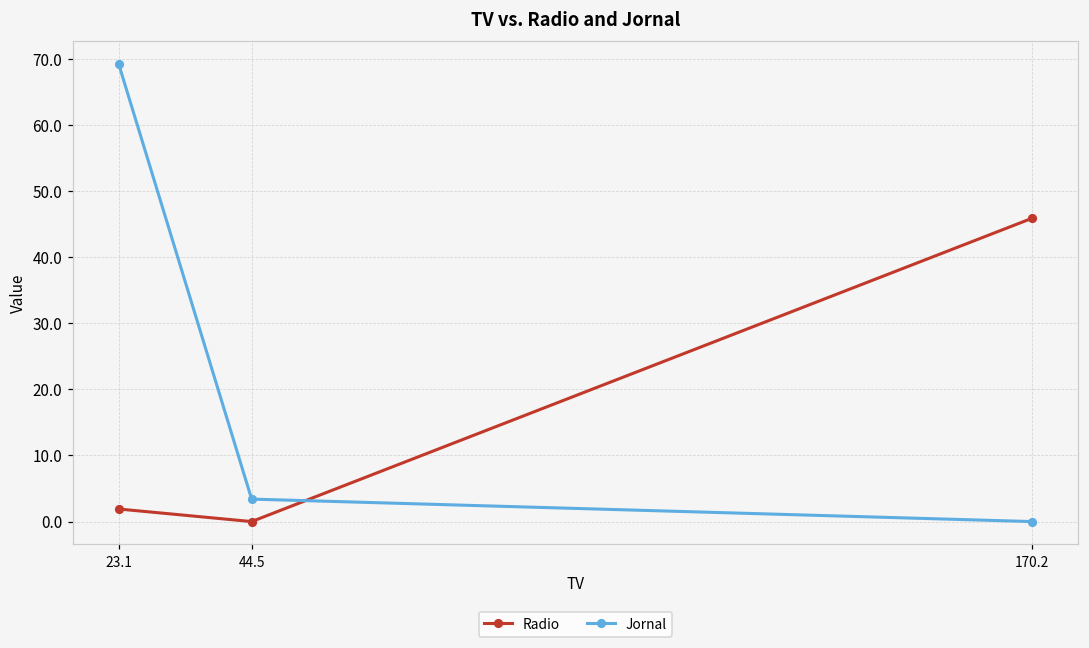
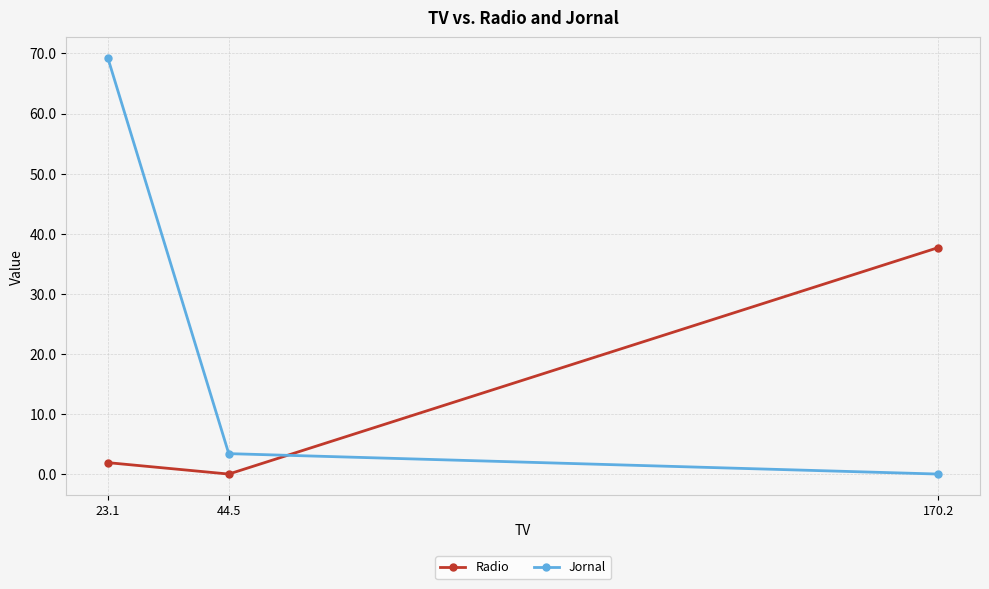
Radio, 170.2: 46 -> 38
